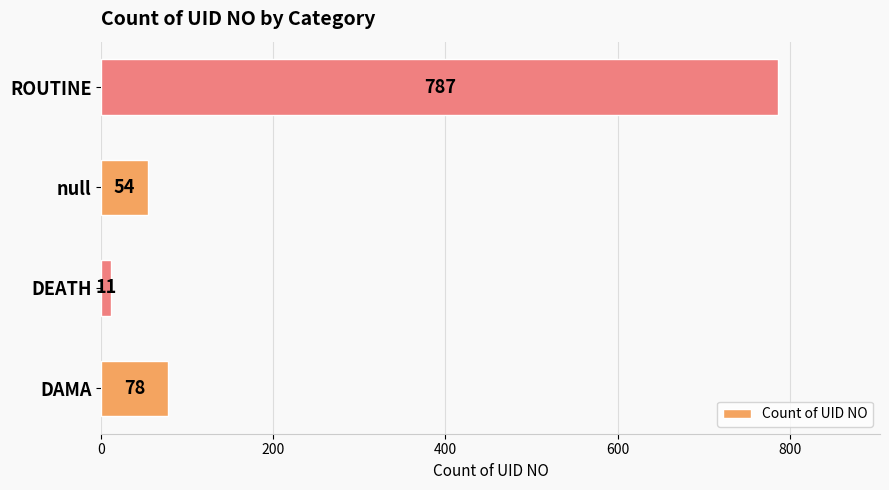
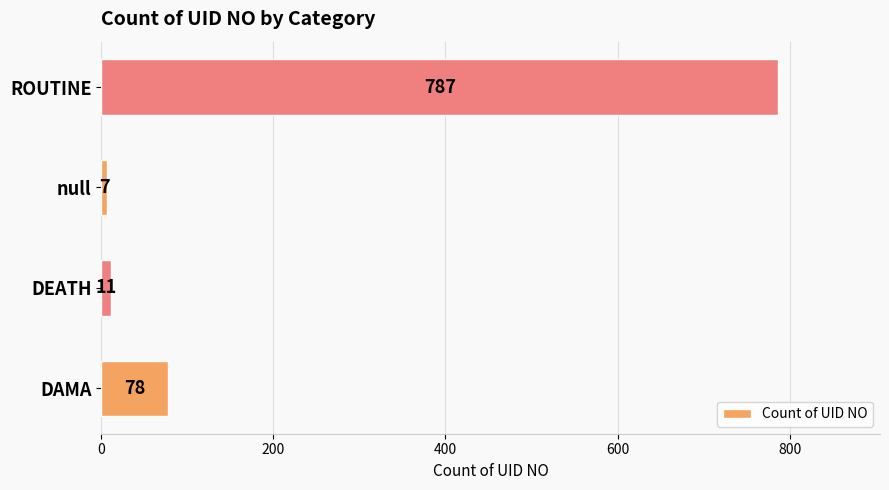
null: 54 -> 7
